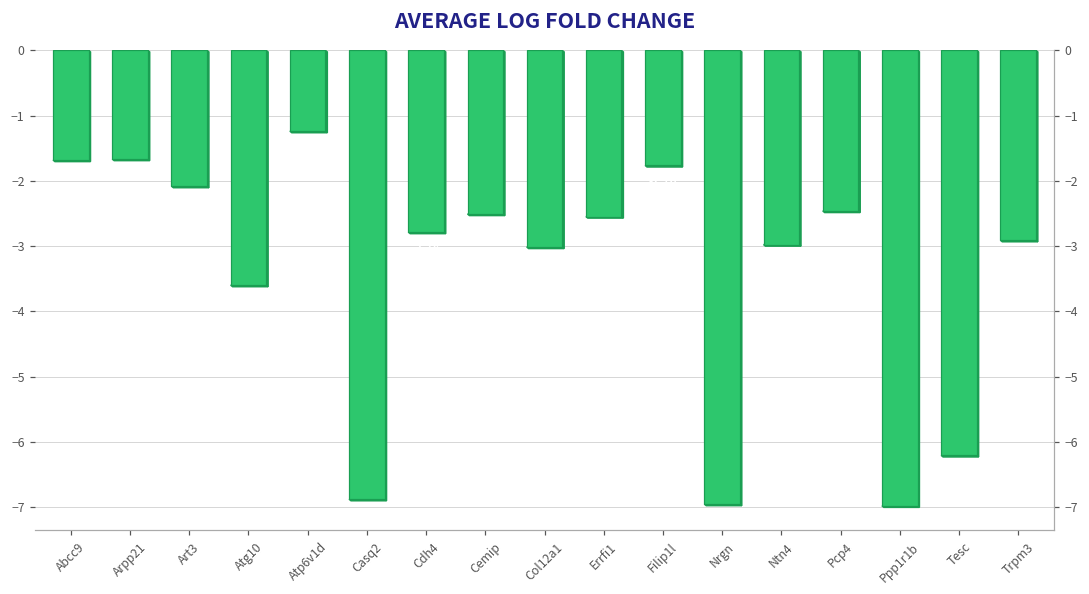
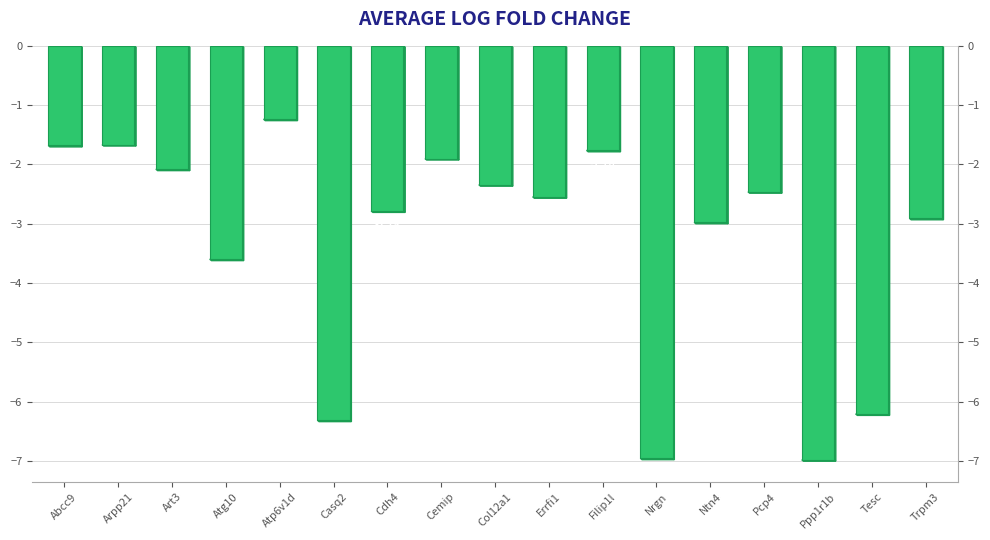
Casq2: -6.9 -> -6.3
Cemip: -2.5 -> -1.9
Col12a1: -3.0 -> -2.3
